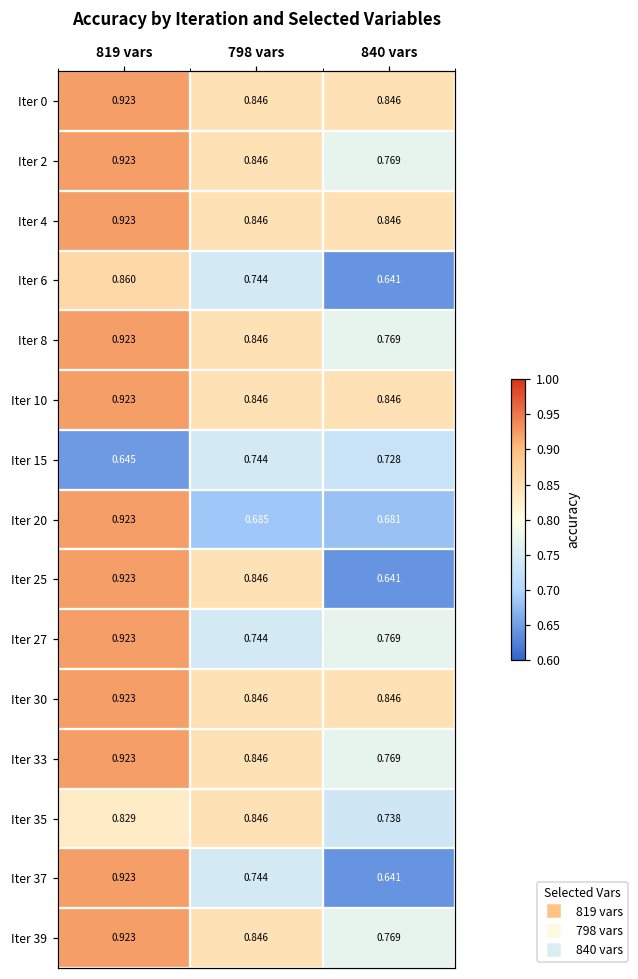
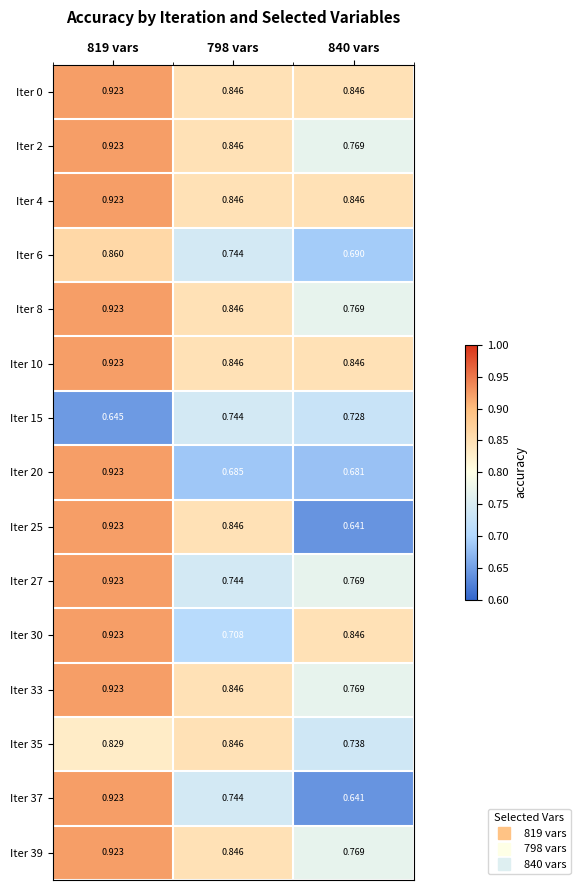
Iter 6, 840 vars: 0.641 -> 0.690
Iter 30, 798 vars: 0.846 -> 0.708
